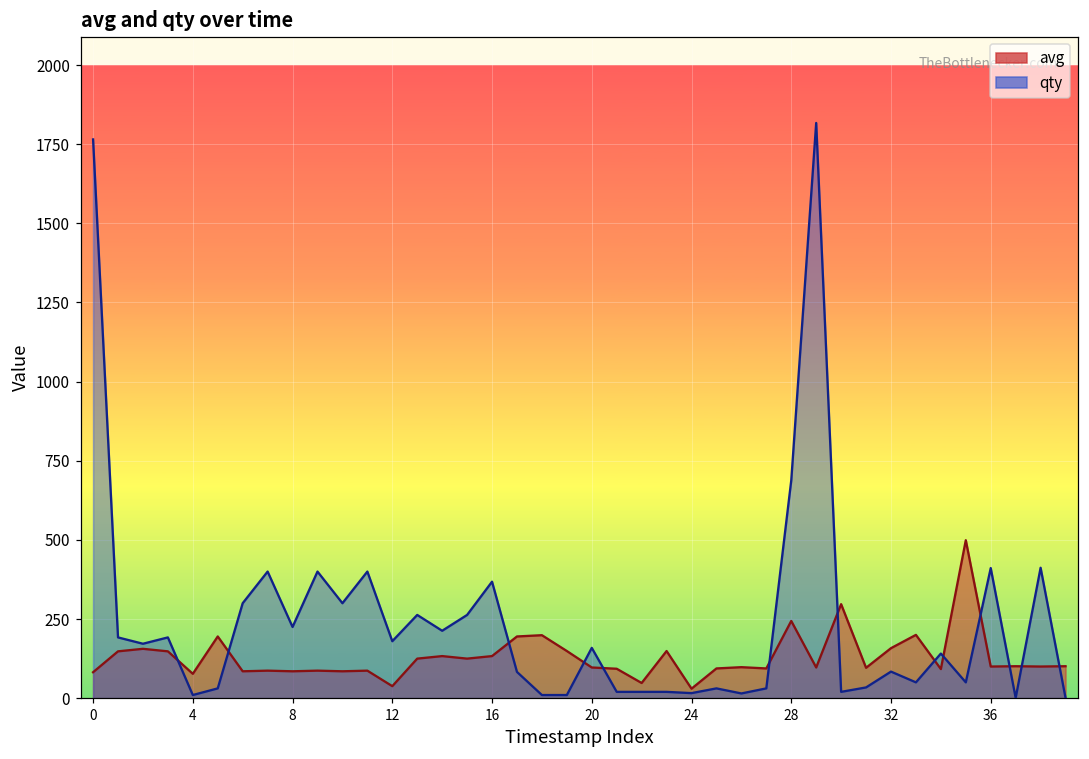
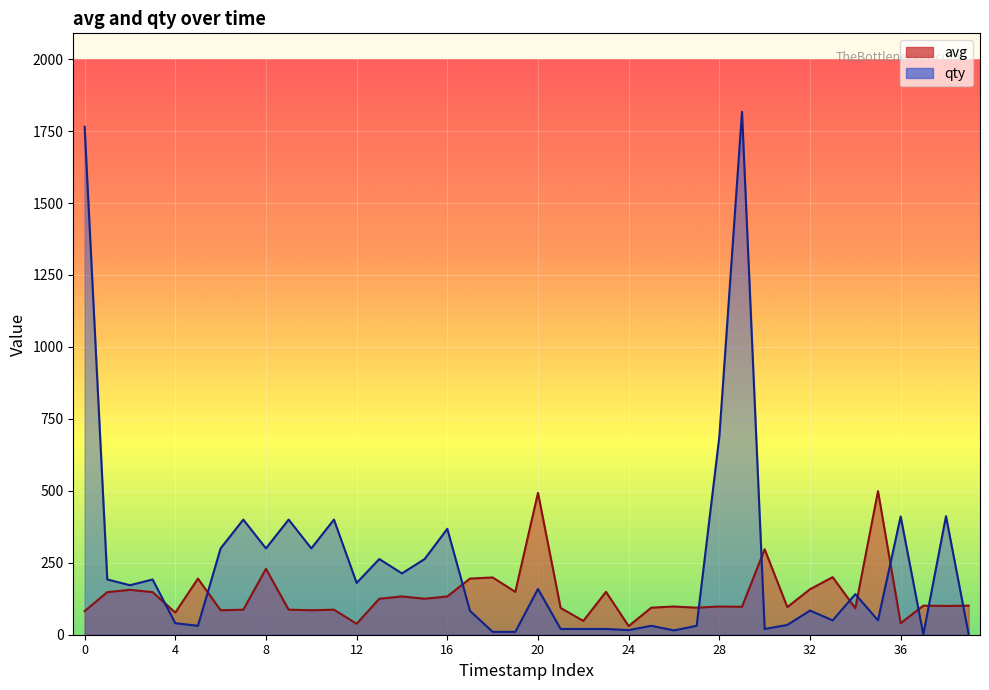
qty, 4: 10 -> 40
avg, 8: 90 -> 230
qty, 8: 230 -> 300
avg, 20: 100 -> 490
avg, 28: 240 -> 100
avg, 36: 100 -> 40
